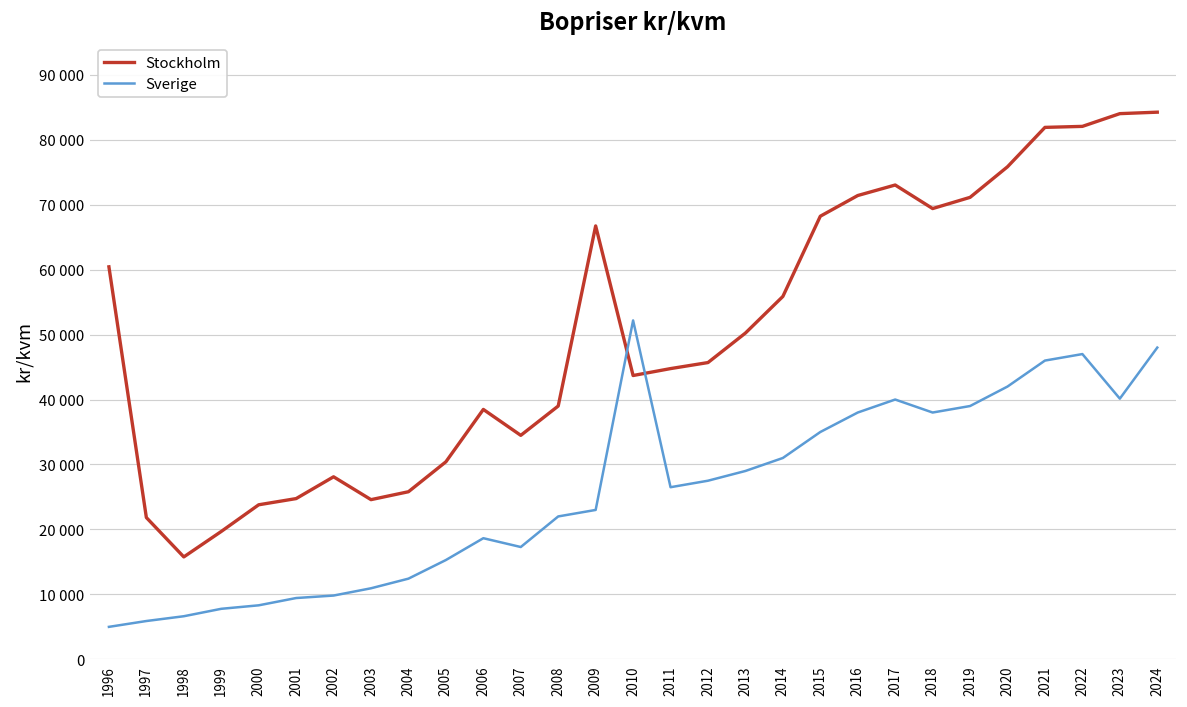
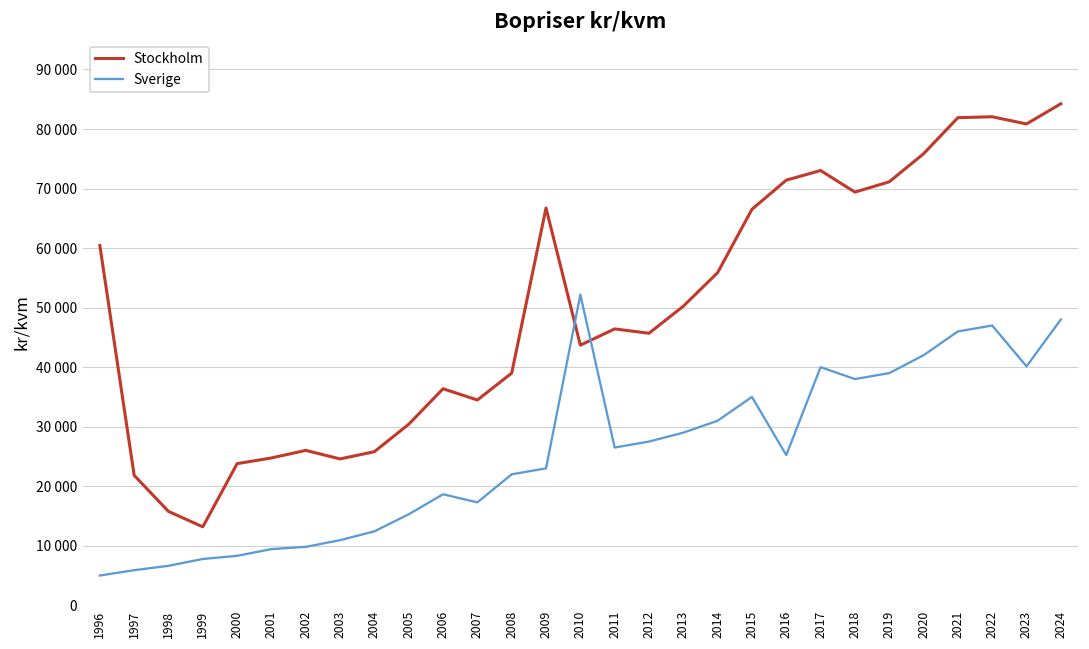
Stockholm, 1999: 20000 -> 13000
Stockholm, 2002: 28000 -> 26000
Stockholm, 2006: 38000 -> 36000
Stockholm, 2011: 45000 -> 46000
Stockholm, 2015: 68000 -> 67000
Sverige, 2016: 38000 -> 25000
Stockholm, 2023: 84000 -> 81000
